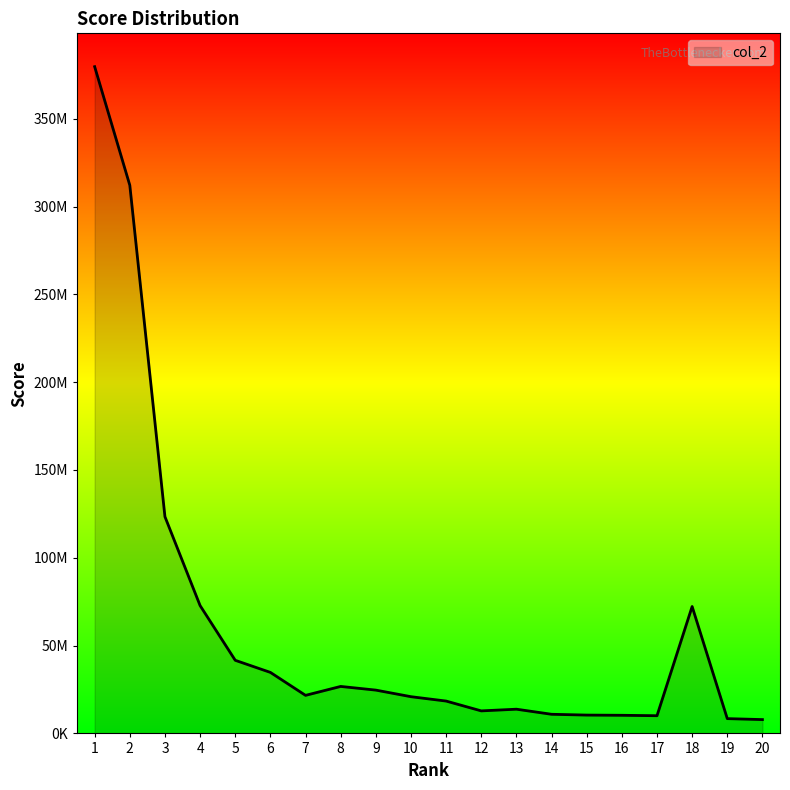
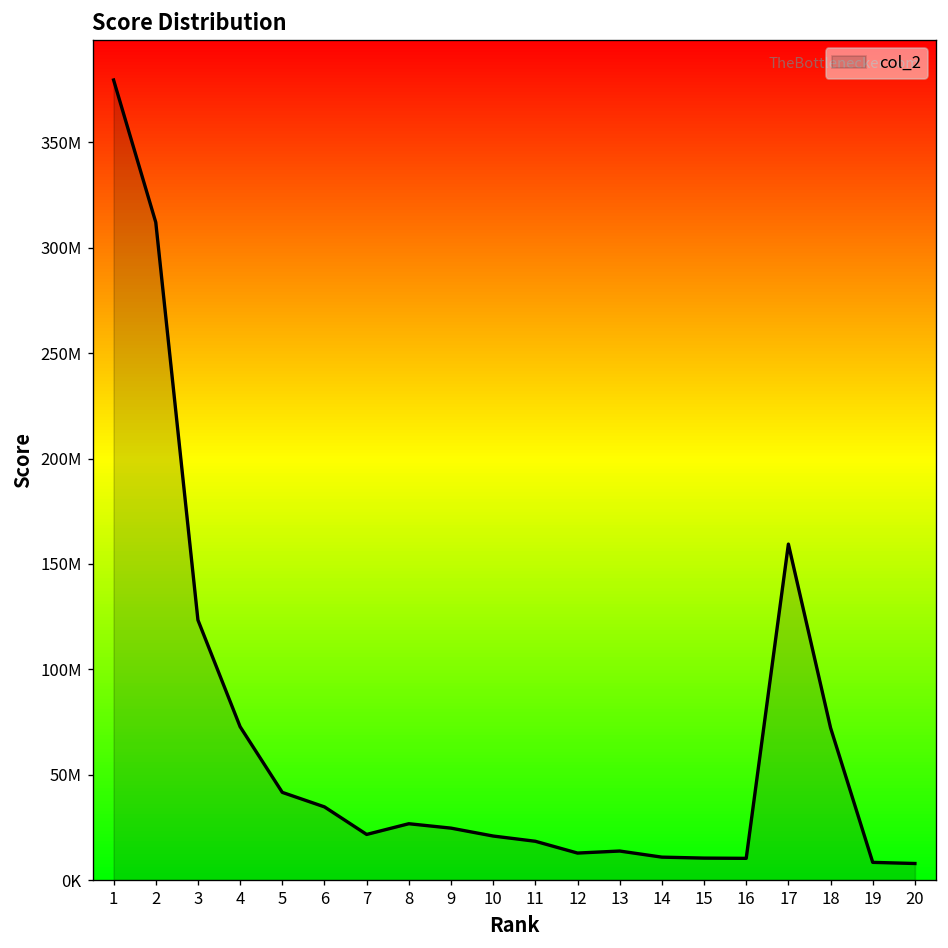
17: 10000000 -> 159000000
